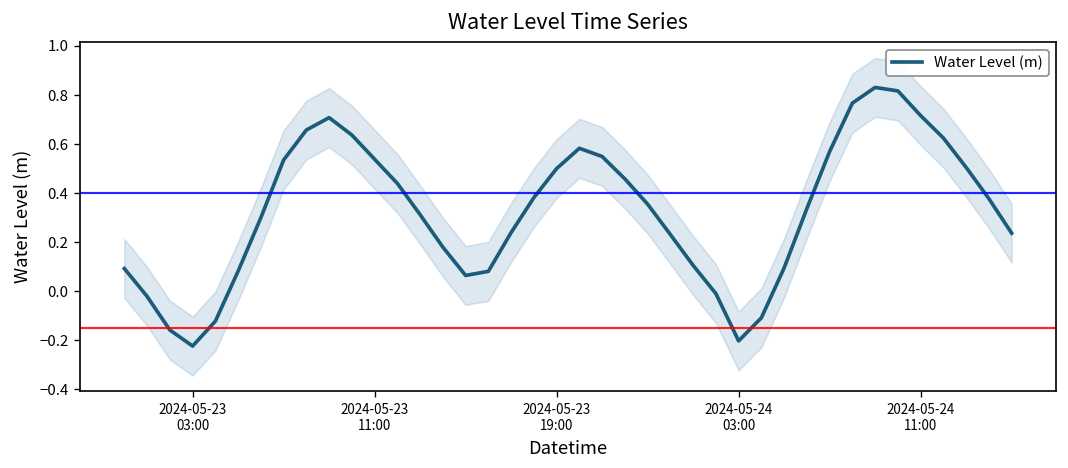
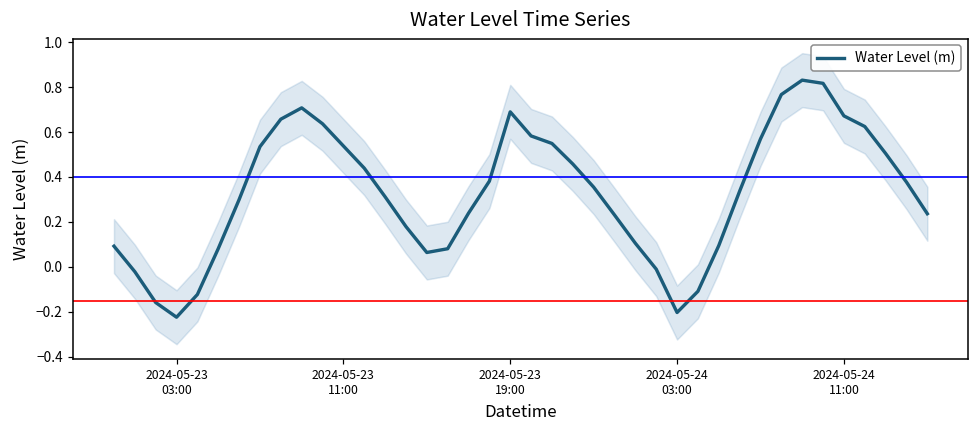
Water Level (m), 2024-05-23 19:00: 0.50 -> 0.69
Water Level (m), 2024-05-24 11:00: 0.72 -> 0.67
